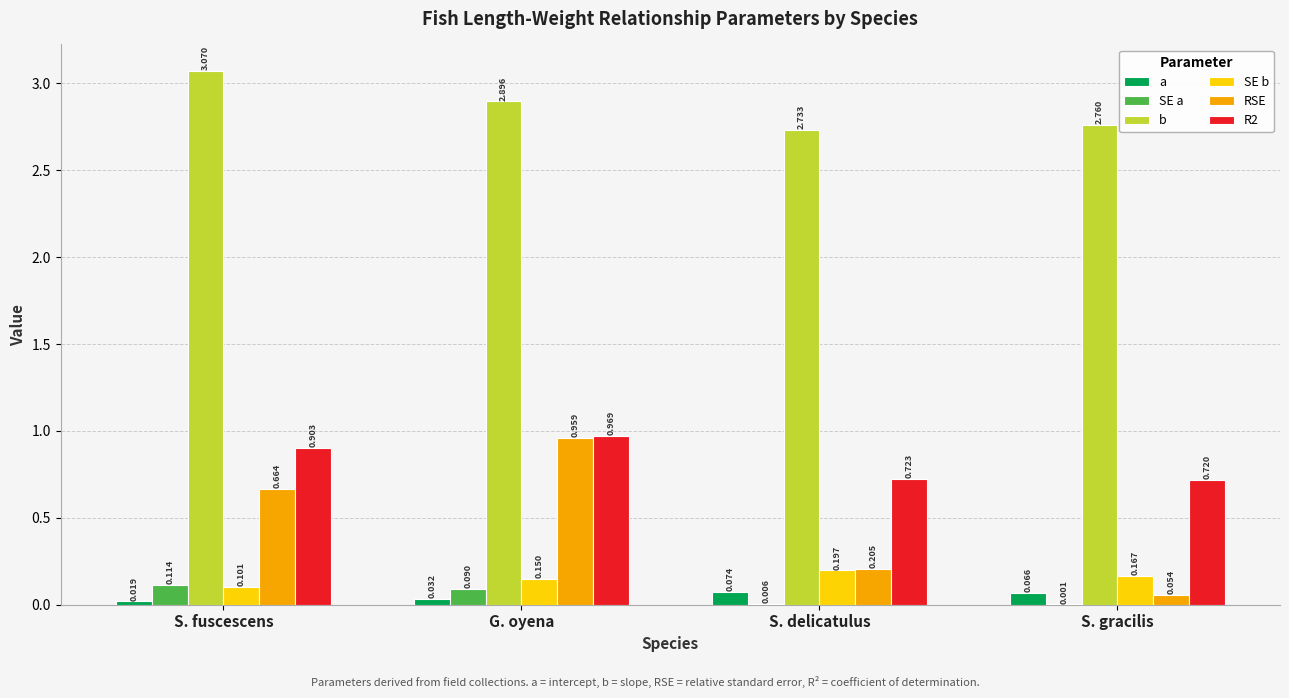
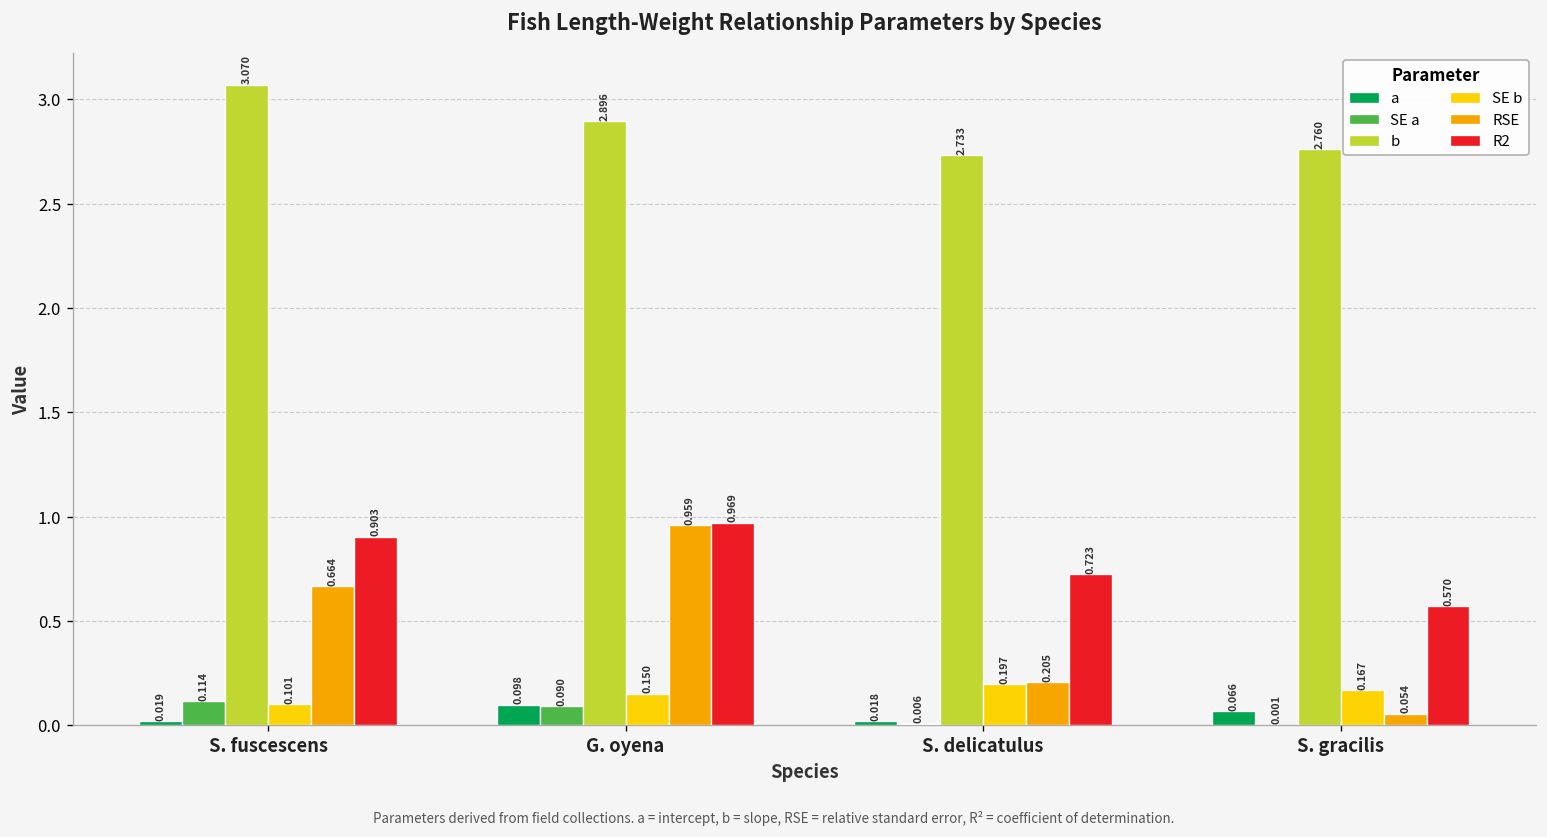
a, G. oyena: 0.032 -> 0.098
a, S. delicatulus: 0.074 -> 0.018
R2, S. gracilis: 0.720 -> 0.570
